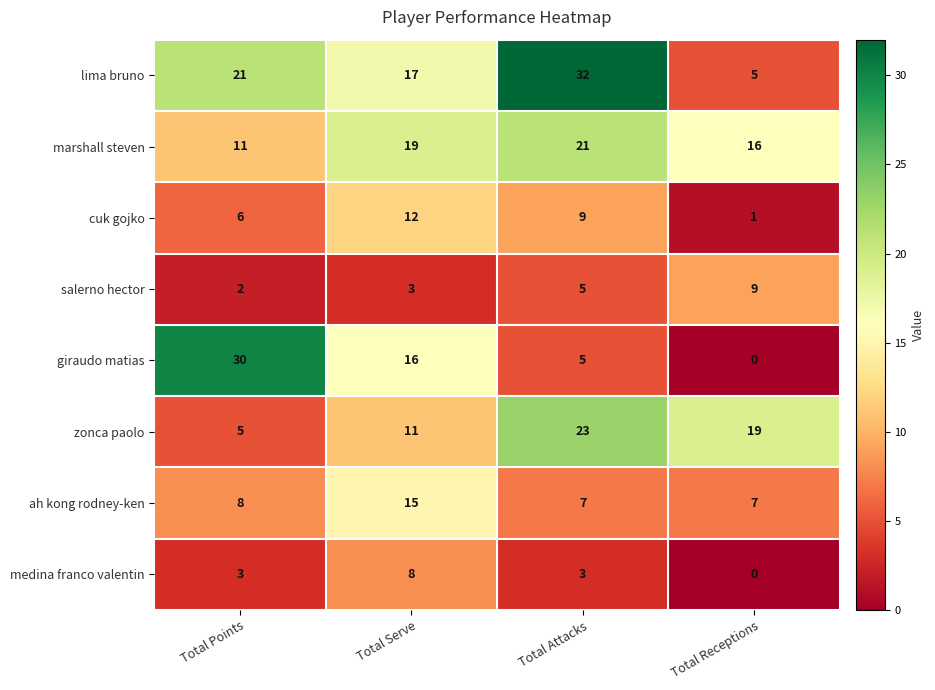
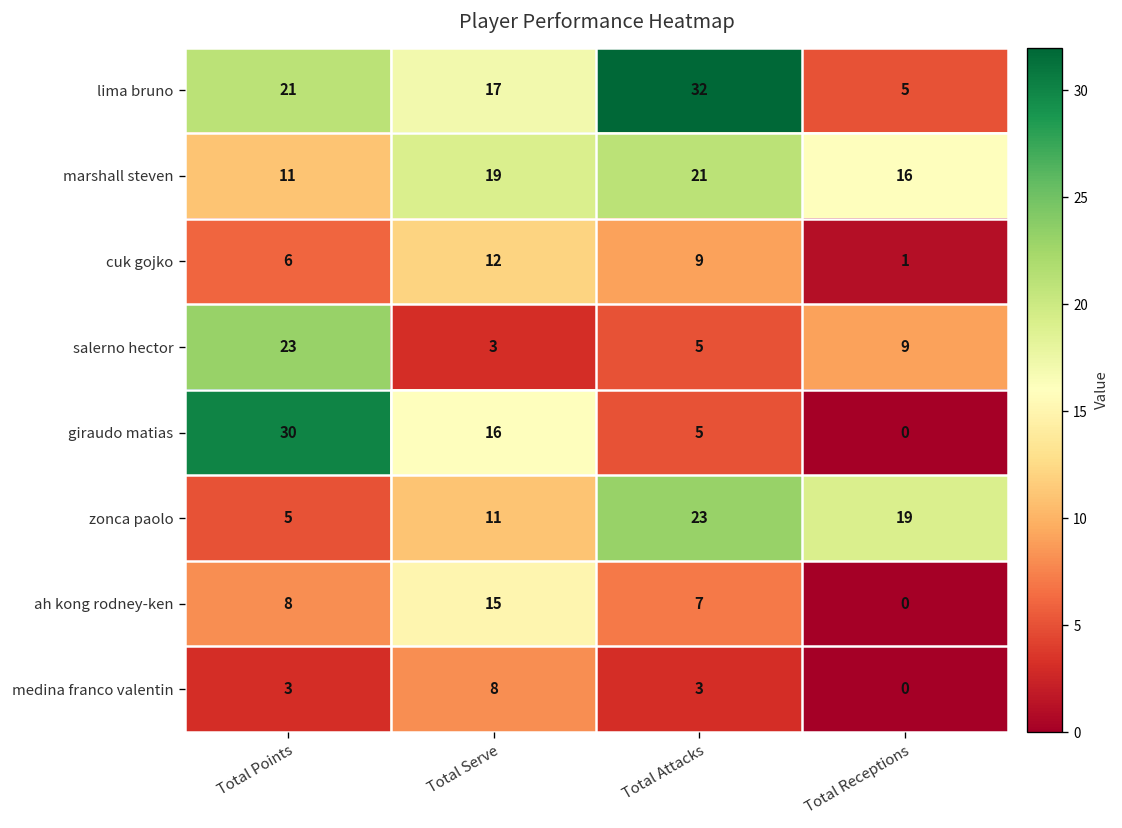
salerno hector, Total Points: 2 -> 23
ah kong rodney-ken, Total Receptions: 7 -> 0
